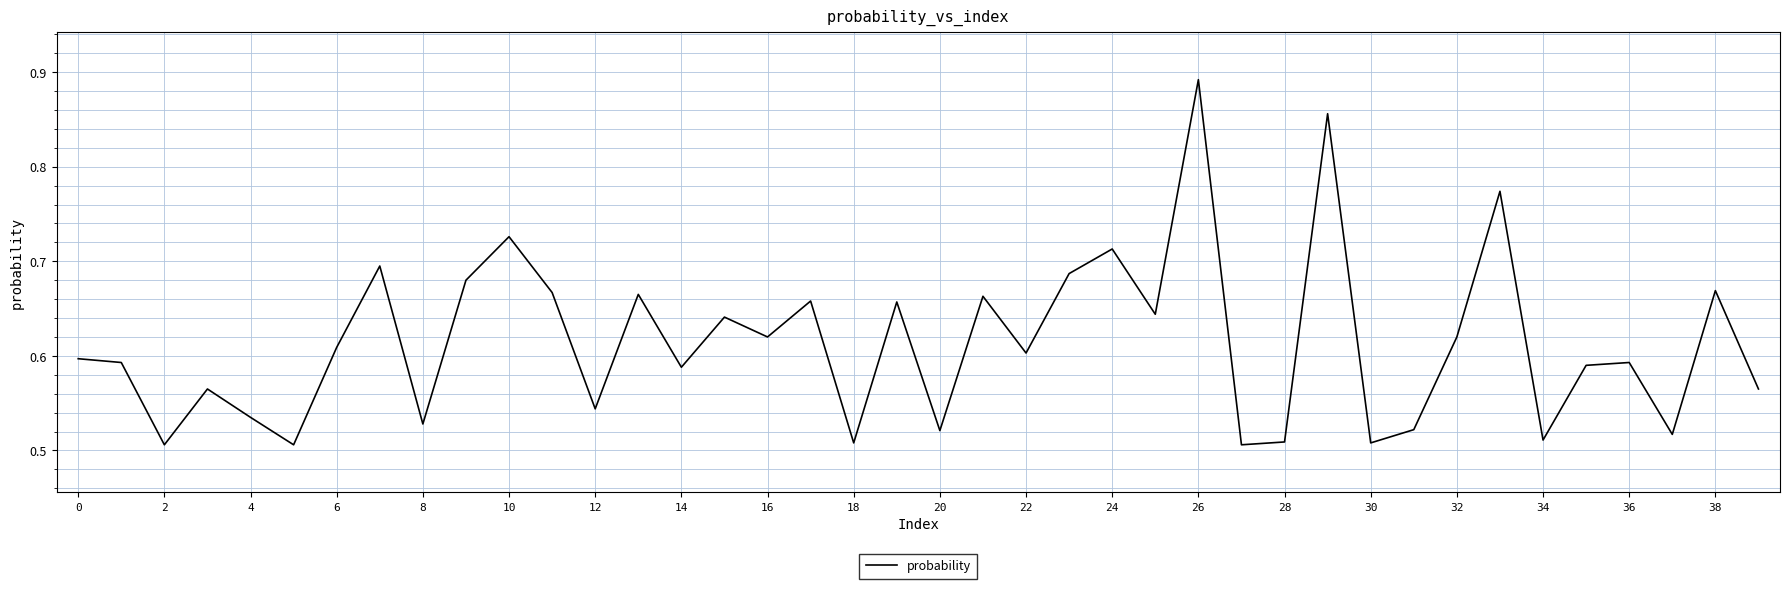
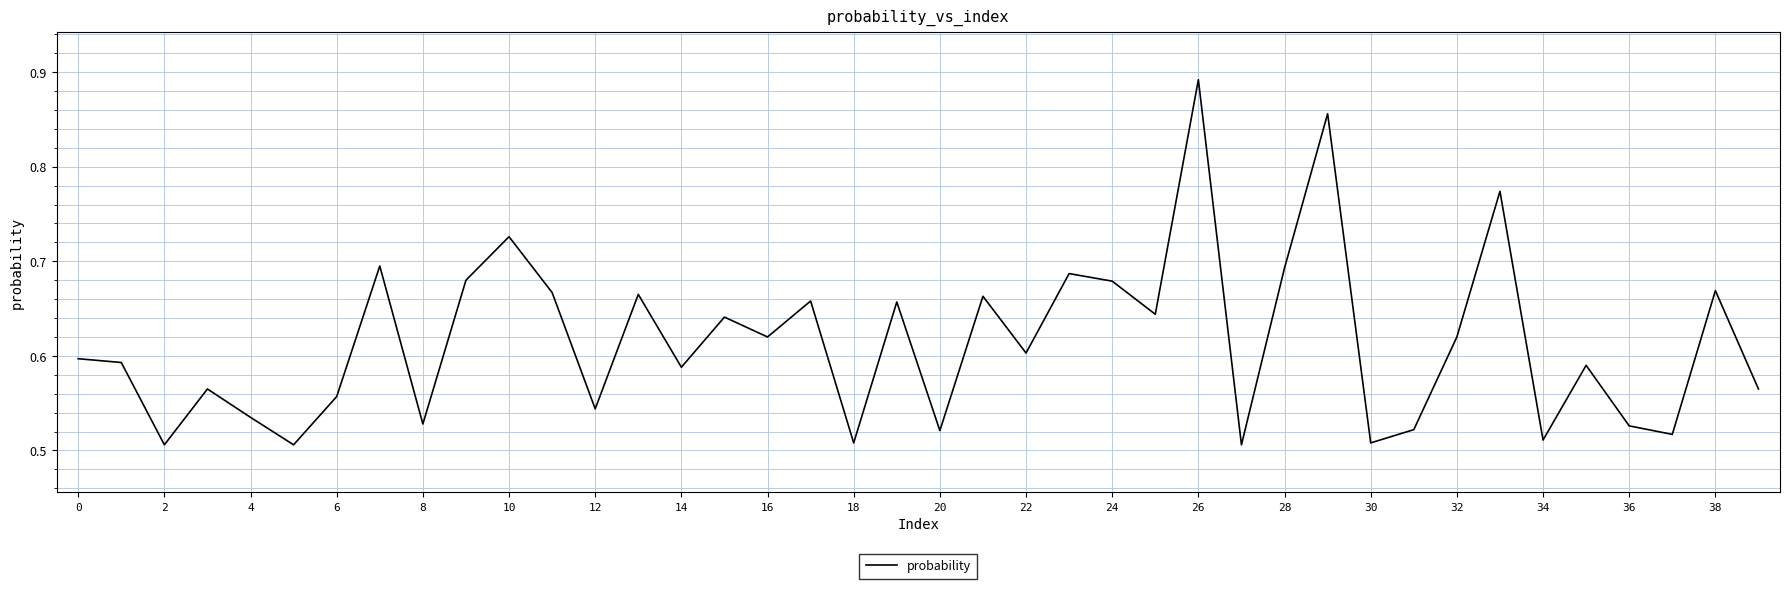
6: 0.61 -> 0.56
24: 0.71 -> 0.68
28: 0.51 -> 0.69
36: 0.59 -> 0.53
